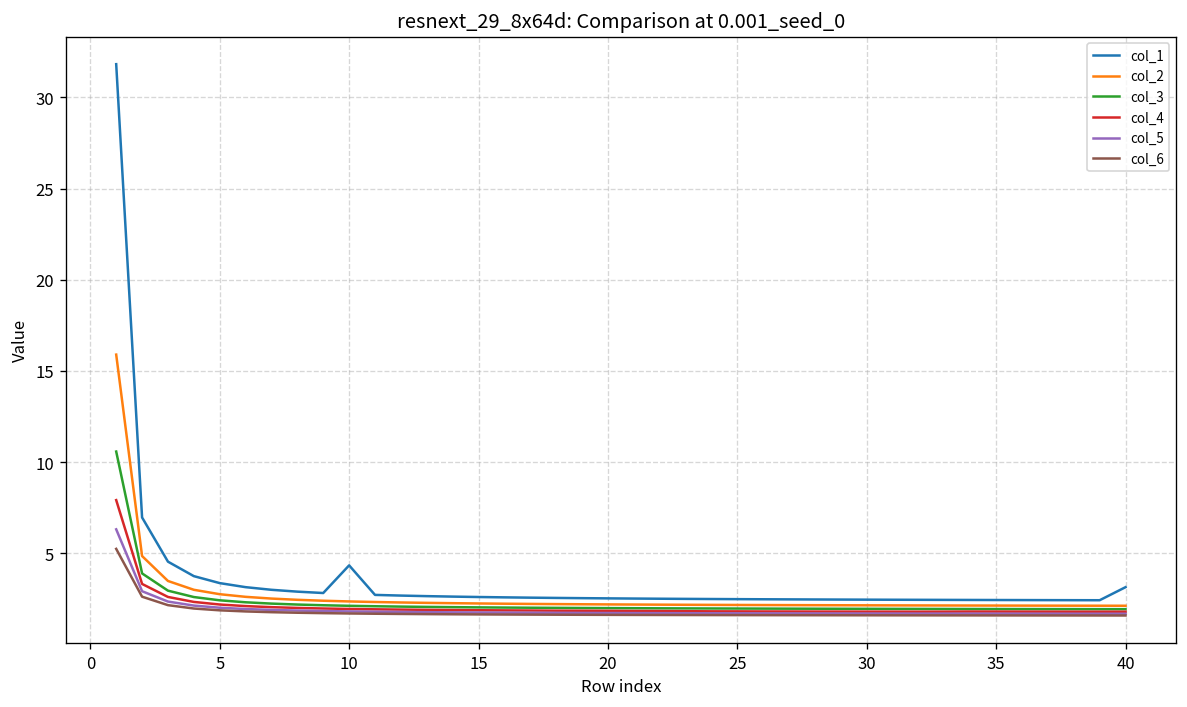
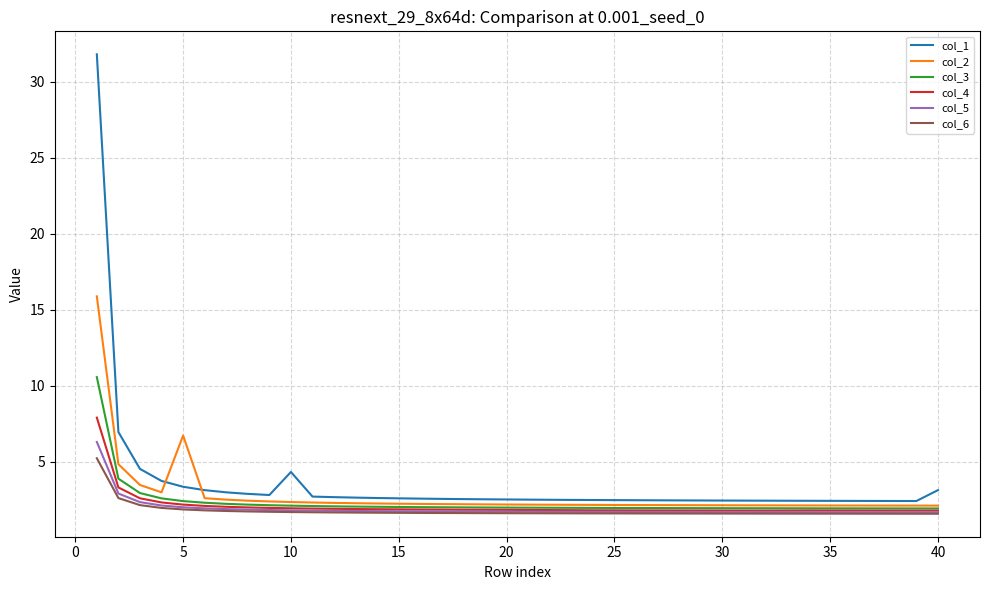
col_2, 5: 2.8 -> 6.7
